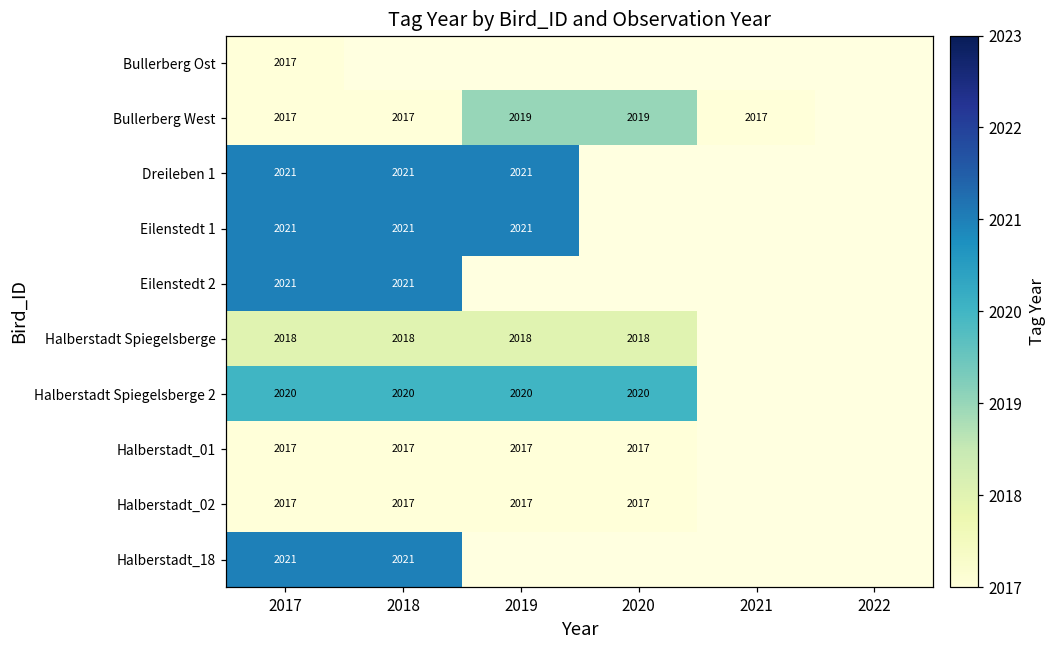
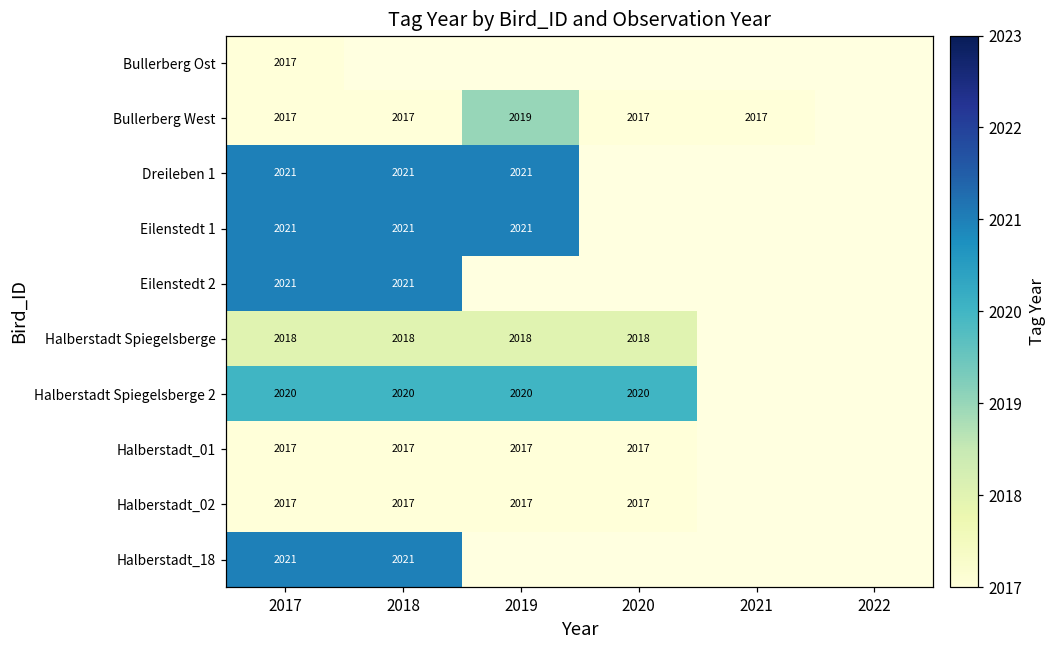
Bullerberg West, 2020: 2019 -> 2017
